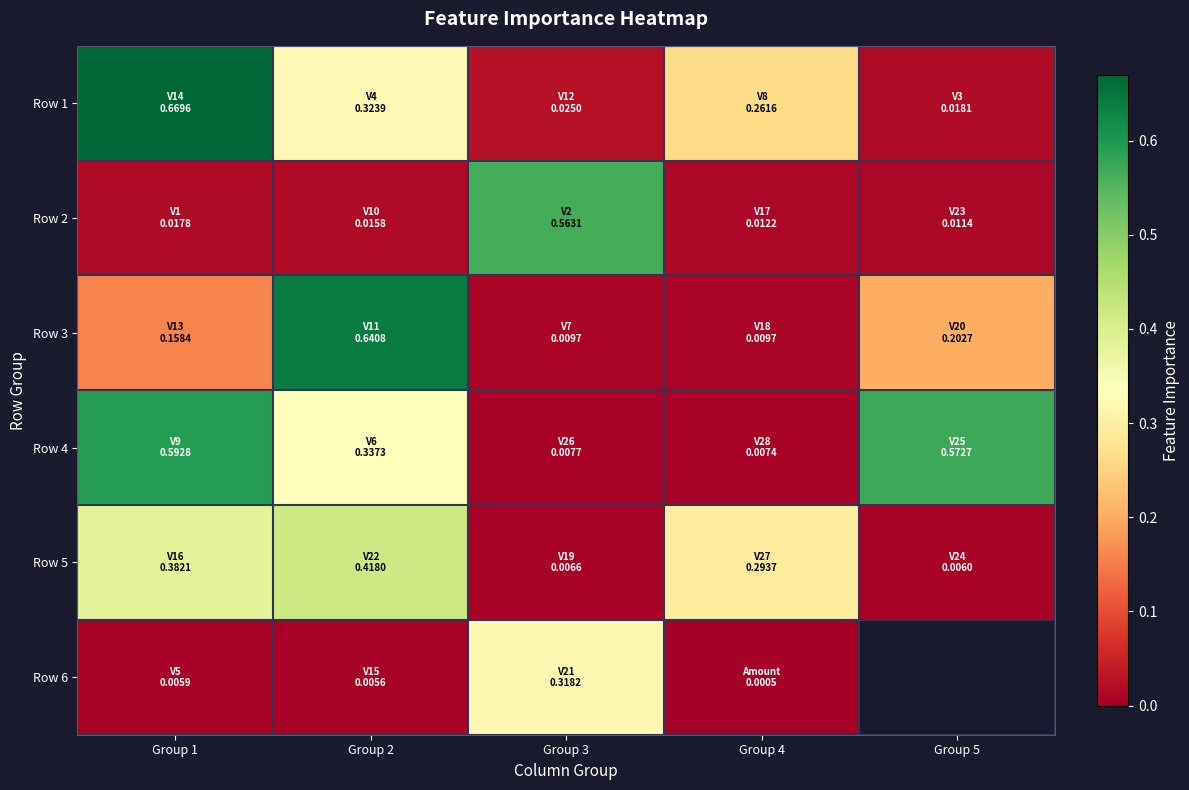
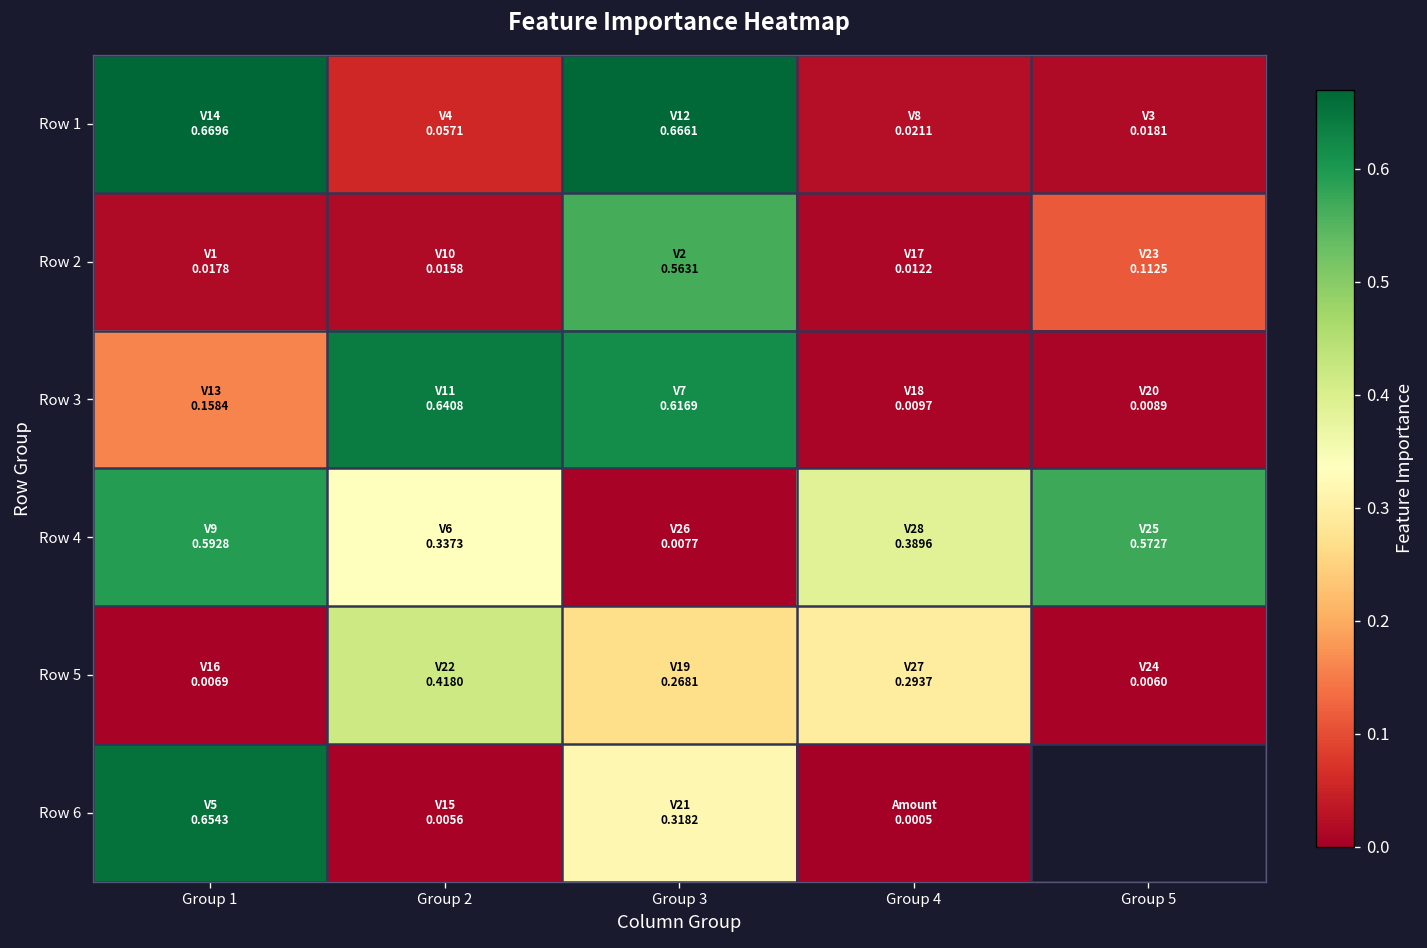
Row 1, Group 2: 0.3239 -> 0.0571
Row 1, Group 3: 0.0250 -> 0.6661
Row 1, Group 4: 0.2616 -> 0.0211
Row 2, Group 5: 0.0114 -> 0.1125
Row 3, Group 3: 0.0097 -> 0.6169
Row 3, Group 5: 0.2027 -> 0.0089
Row 4, Group 4: 0.0074 -> 0.3896
Row 5, Group 1: 0.3821 -> 0.0069
Row 5, Group 3: 0.0066 -> 0.2681
Row 6, Group 1: 0.0059 -> 0.6543
